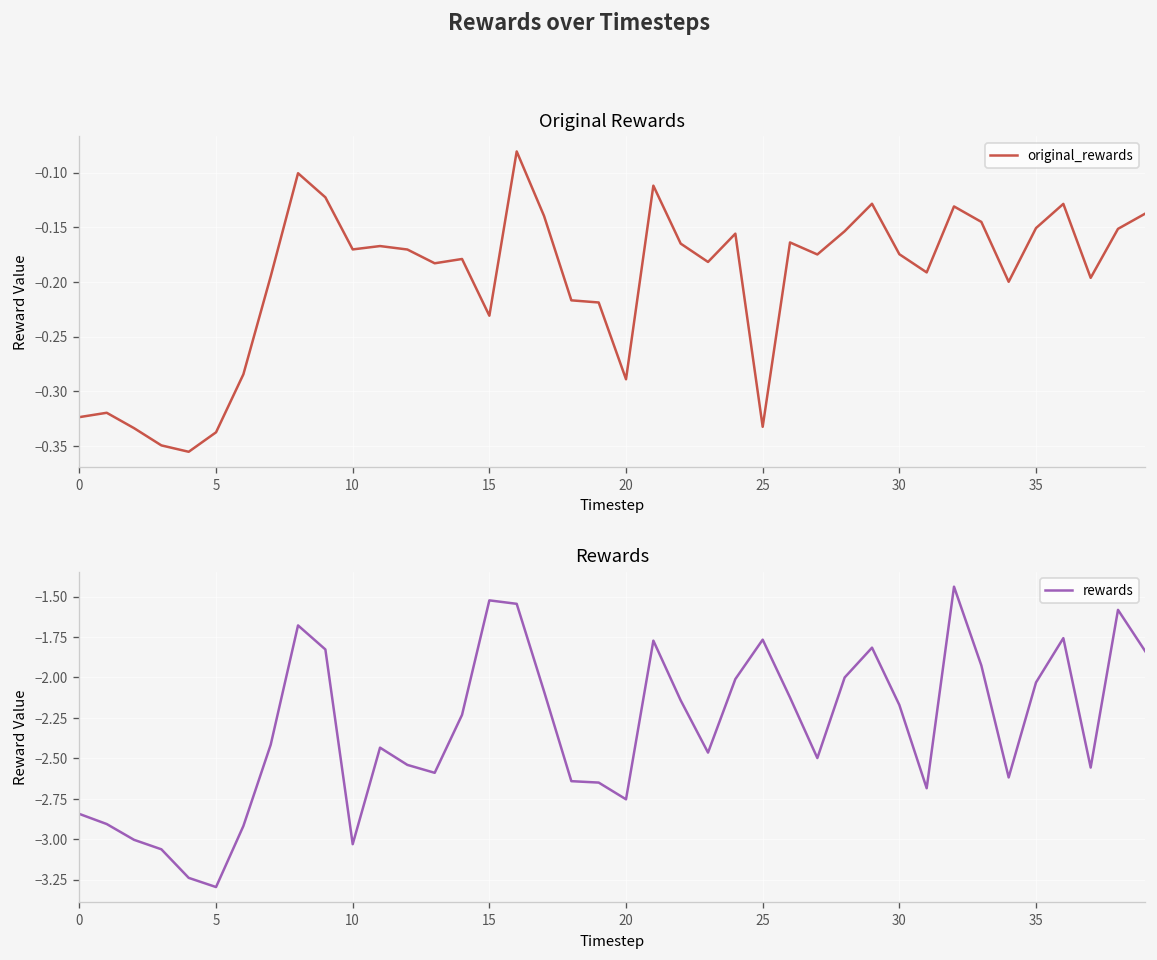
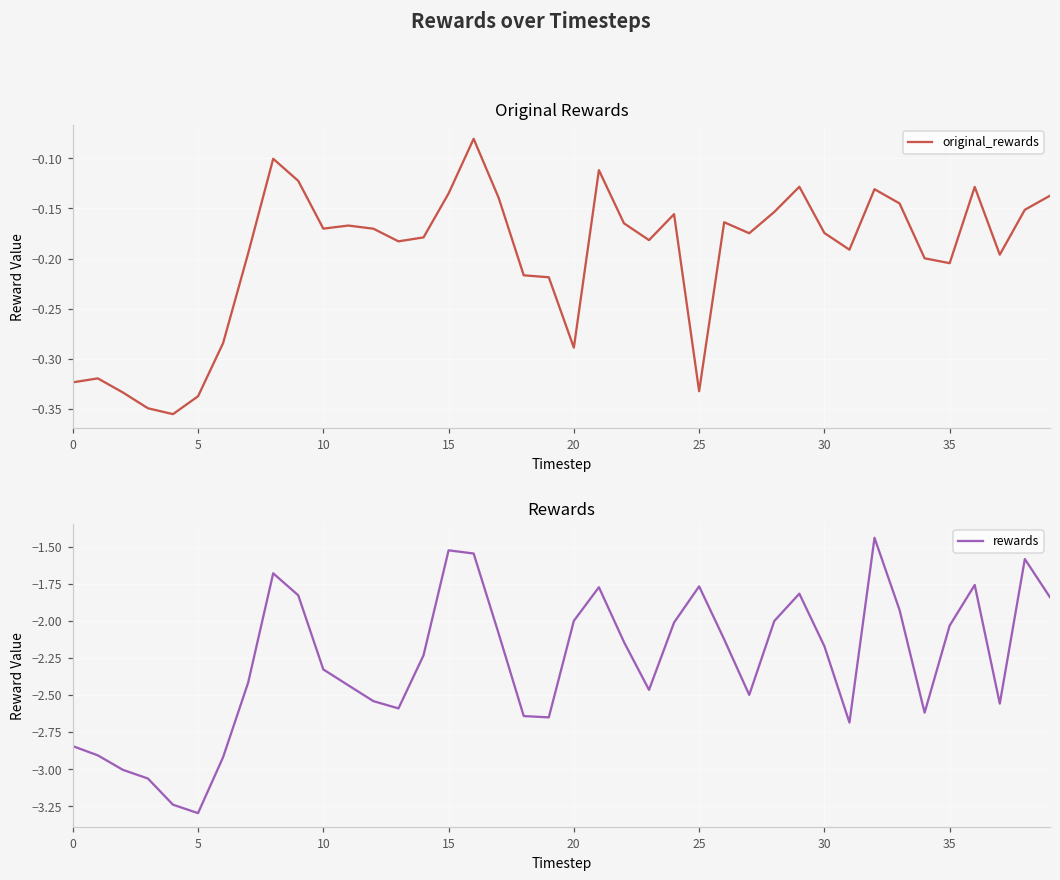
Original Rewards, 15: -0.23 -> -0.14
Original Rewards, 35: -0.15 -> -0.20
Rewards, 10: -3.03 -> -2.33
Rewards, 20: -2.75 -> -2.00
